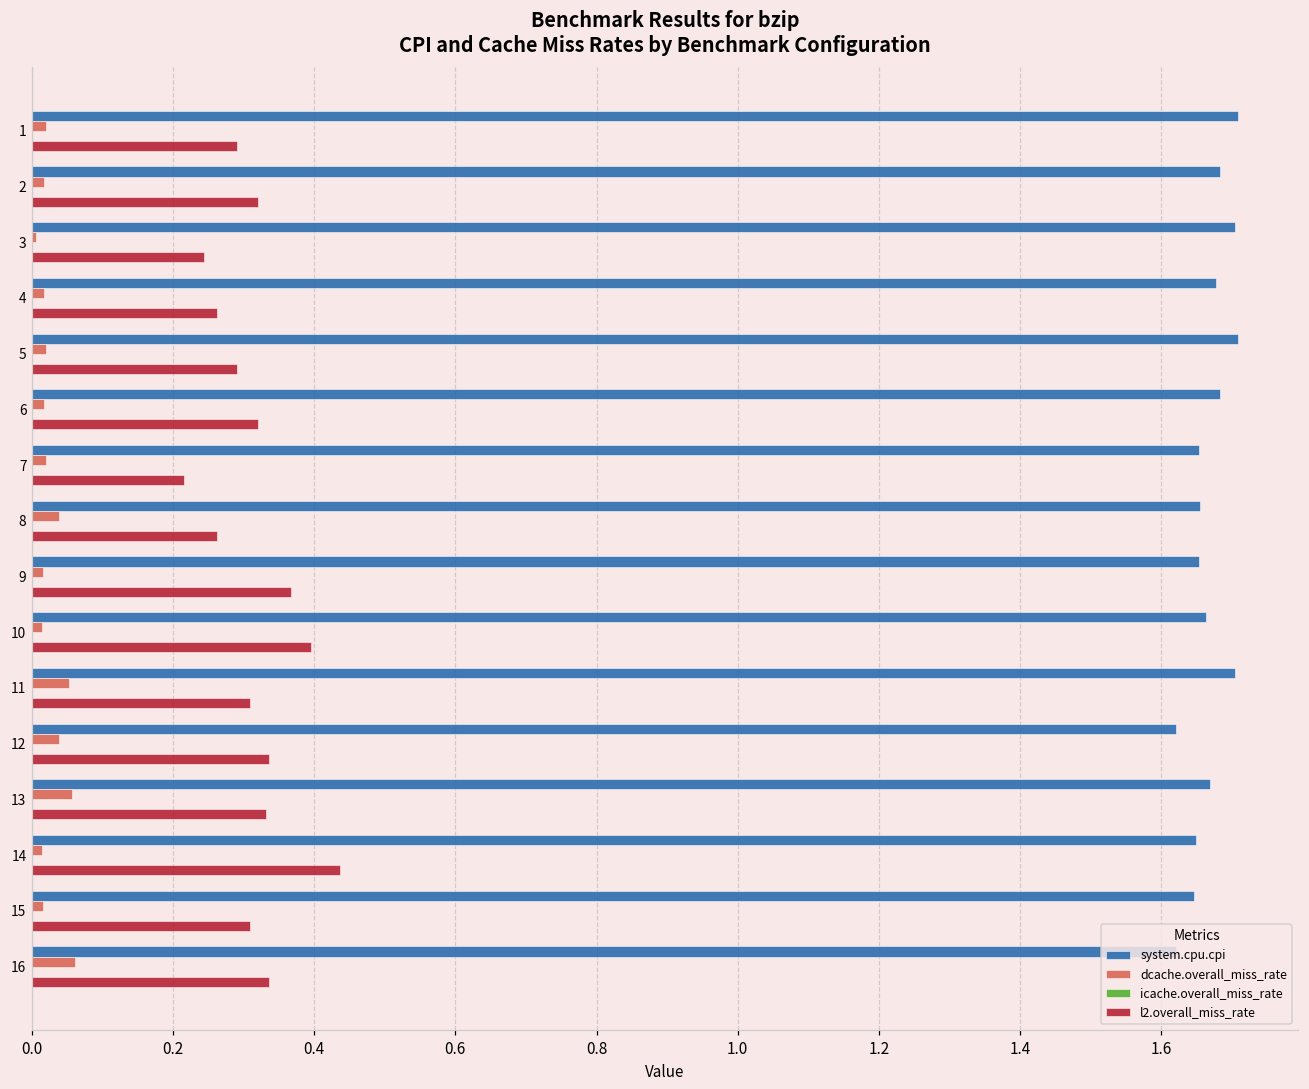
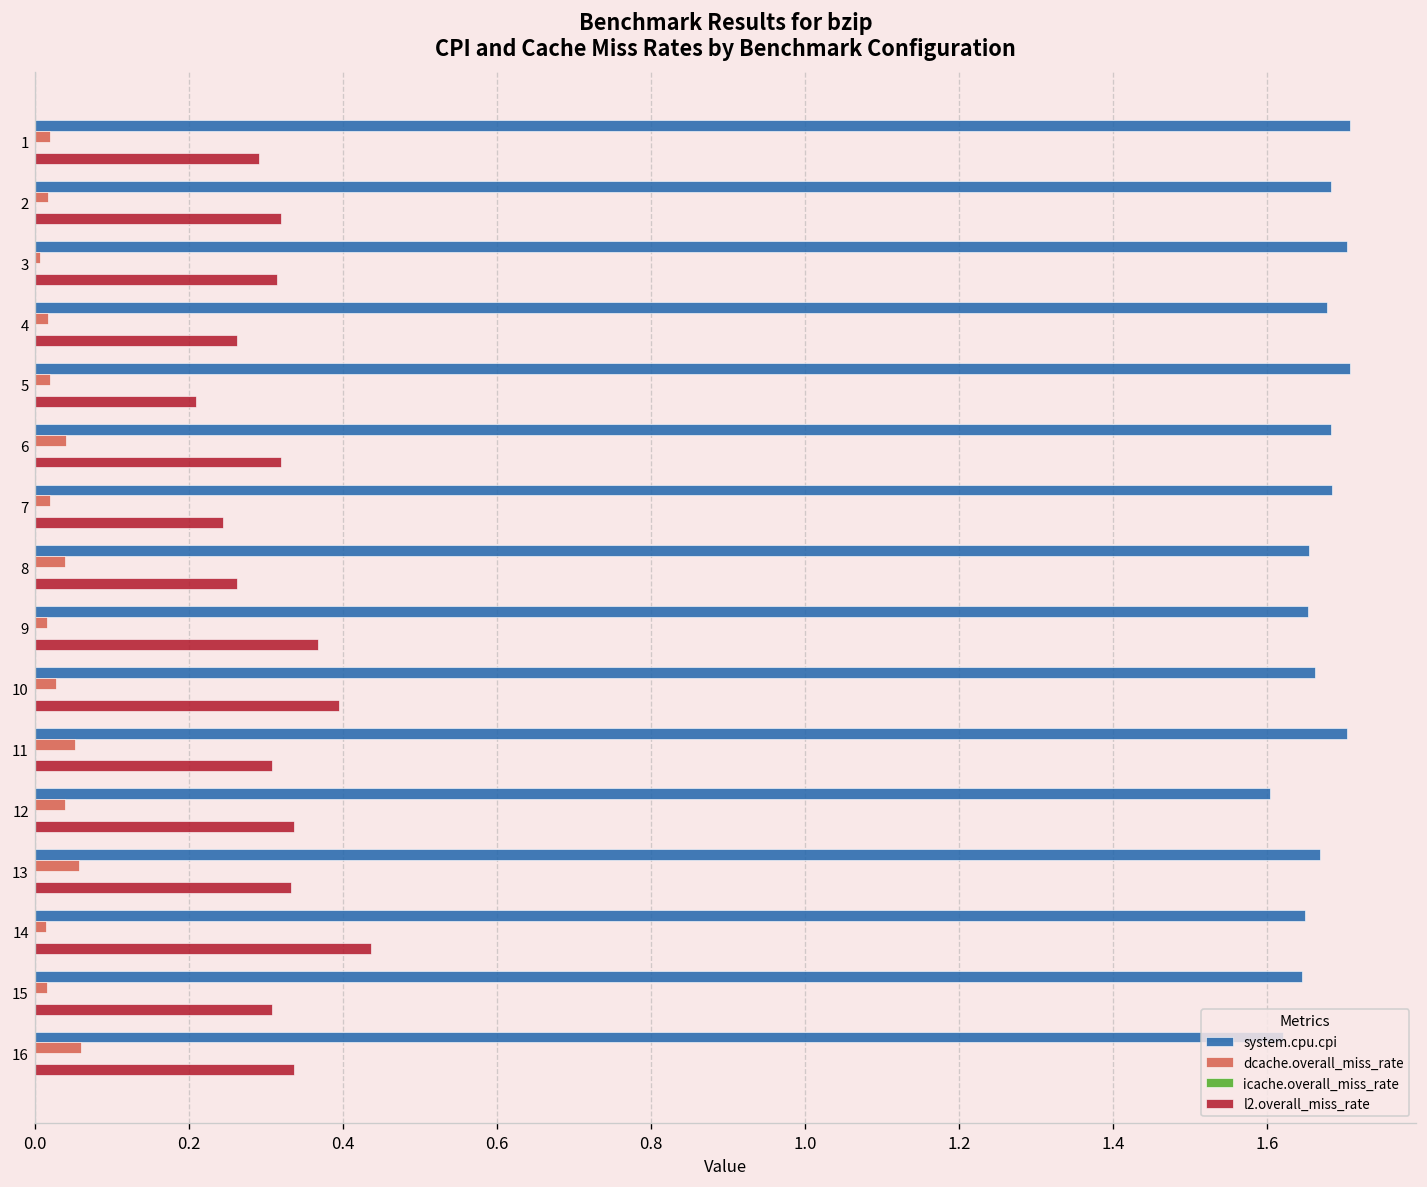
l2.overall_miss_rate, 3: 0.24 -> 0.32
l2.overall_miss_rate, 5: 0.29 -> 0.21
dcache.overall_miss_rate, 6: 0.02 -> 0.04
system.cpu.cpi, 7: 1.65 -> 1.68
l2.overall_miss_rate, 7: 0.22 -> 0.24
dcache.overall_miss_rate, 10: 0.01 -> 0.03
system.cpu.cpi, 12: 1.62 -> 1.60
